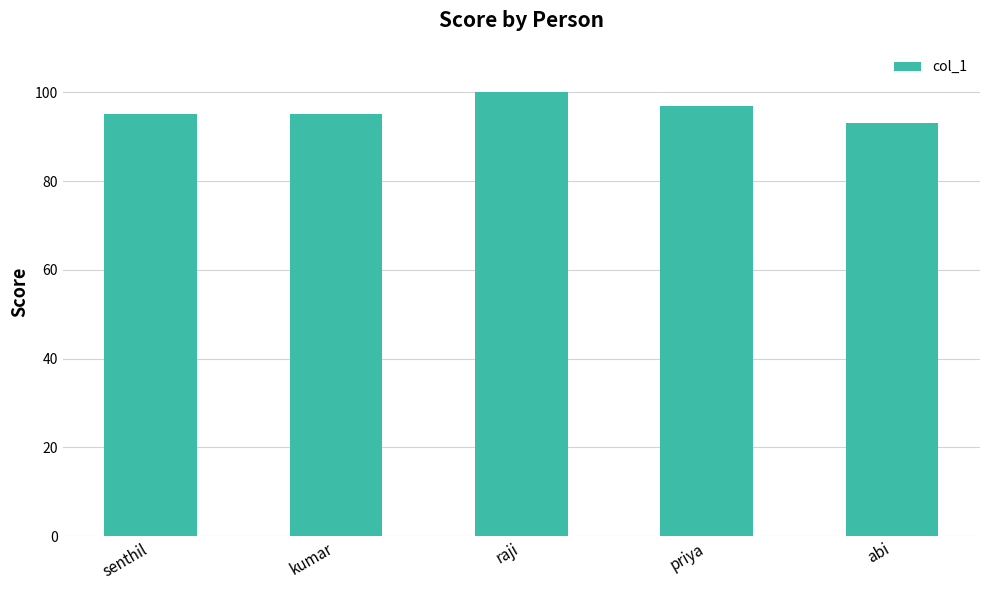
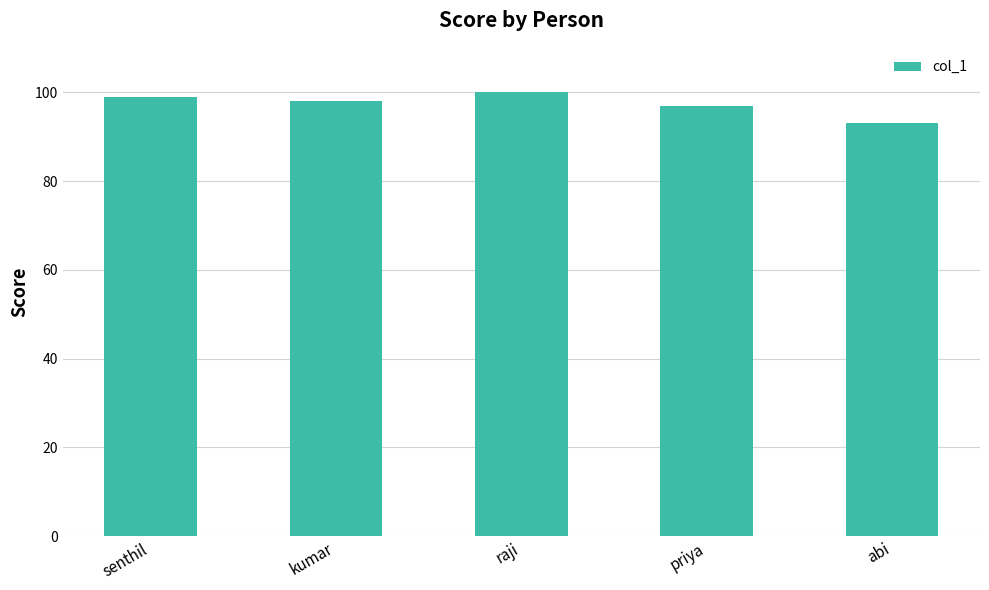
senthil: 95 -> 99
kumar: 95 -> 98
